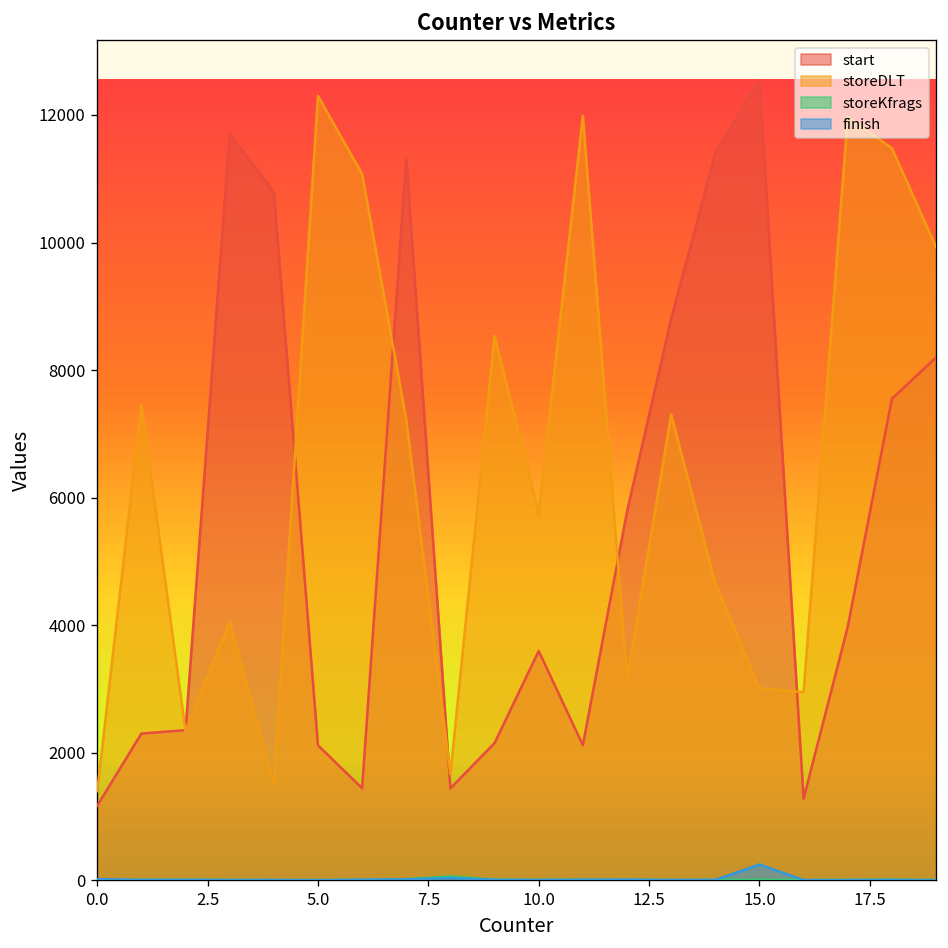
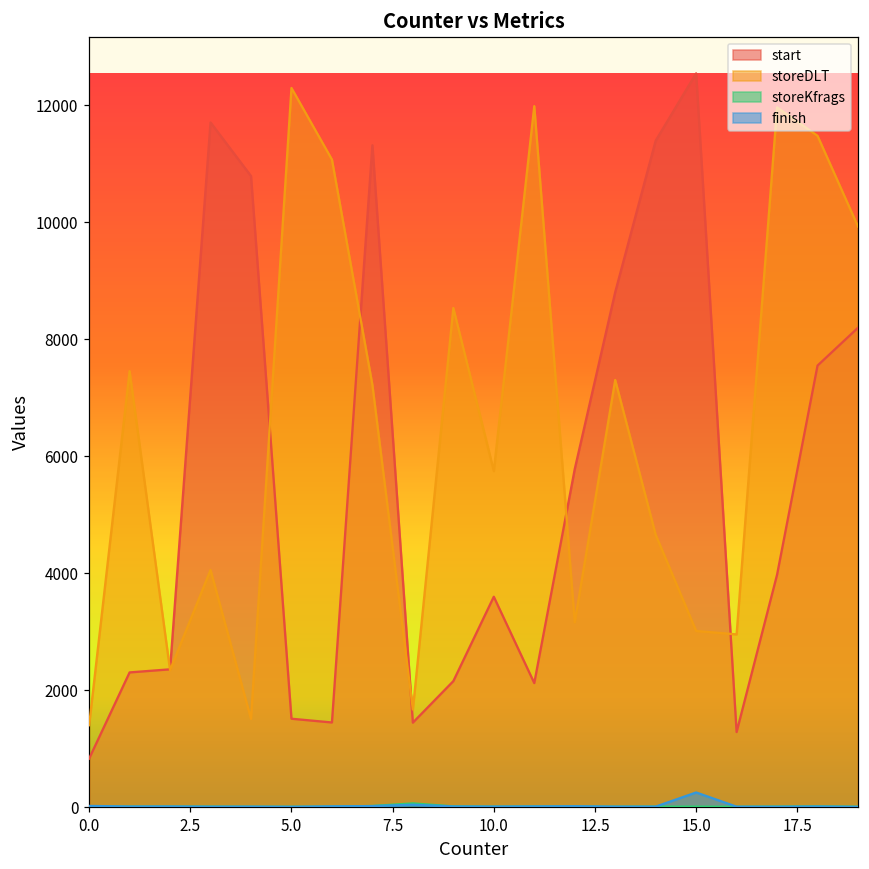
start, 0.0: 1200 -> 800
start, 5.0: 2100 -> 1500
